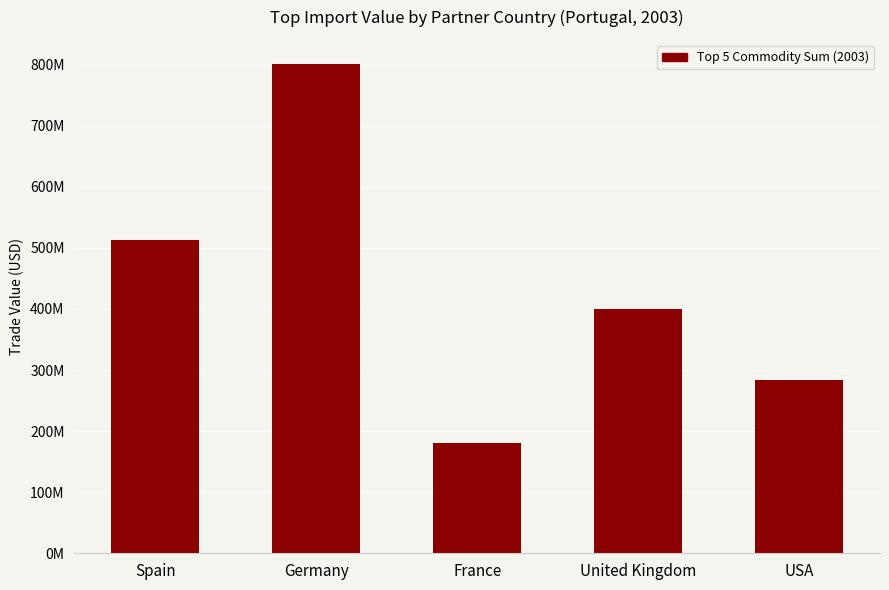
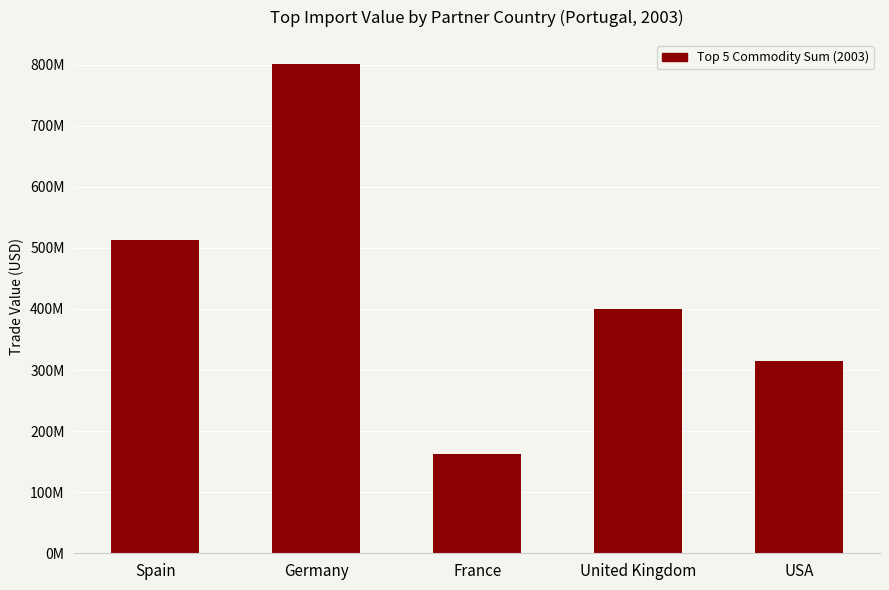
France: 180000000 -> 160000000
USA: 280000000 -> 310000000
